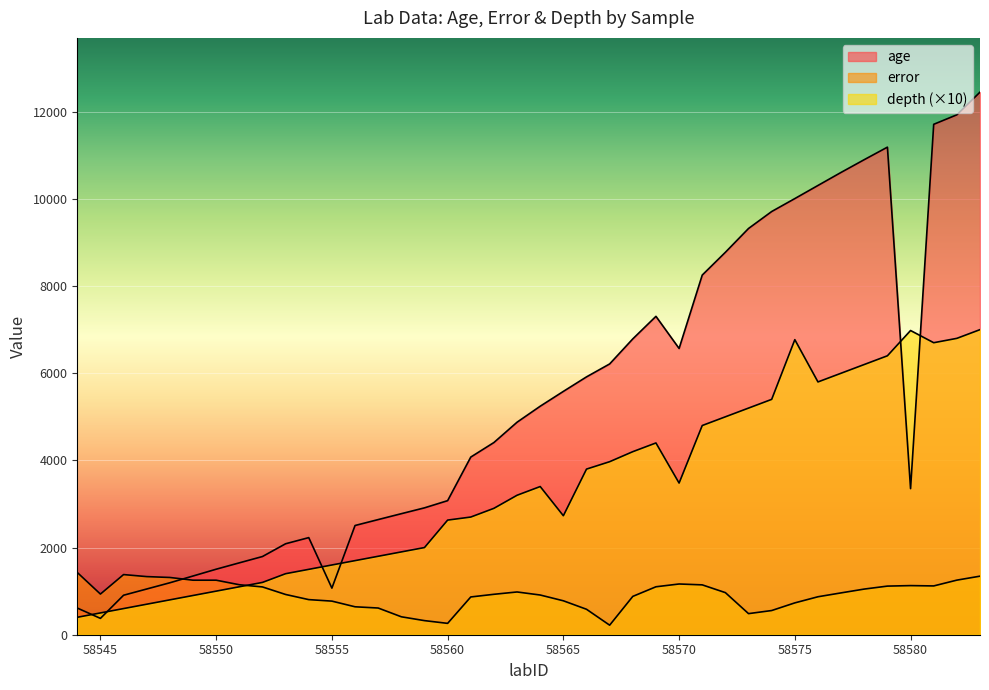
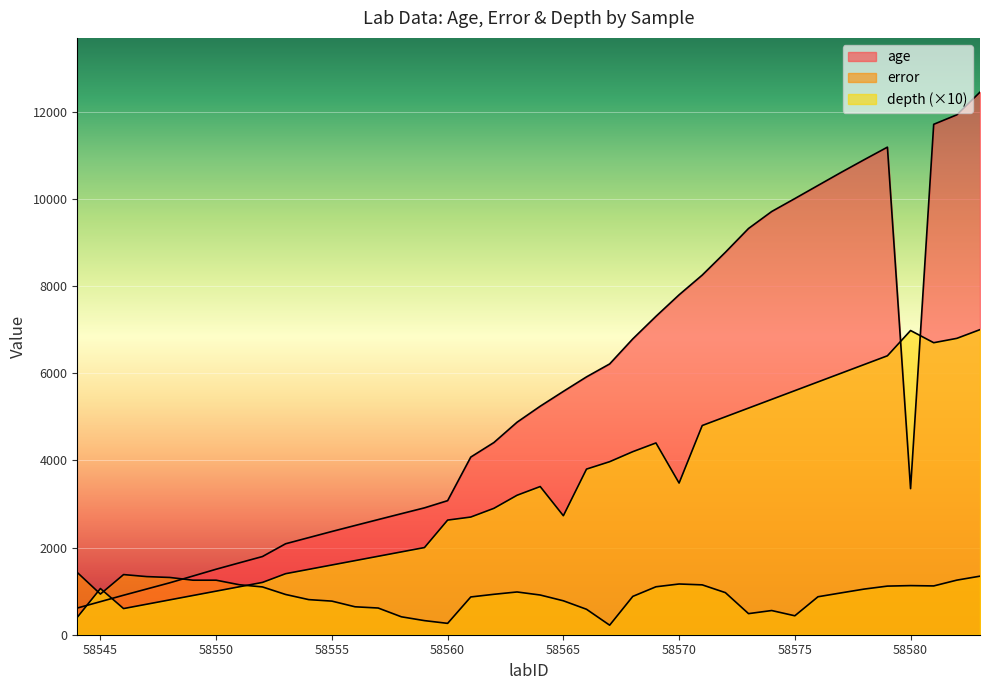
age, 58545: 400 -> 800
depth (×10), 58545: 500 -> 1100
age, 58555: 1100 -> 2400
age, 58570: 6600 -> 7800
error, 58575: 700 -> 400
depth (×10), 58575: 6800 -> 5600
